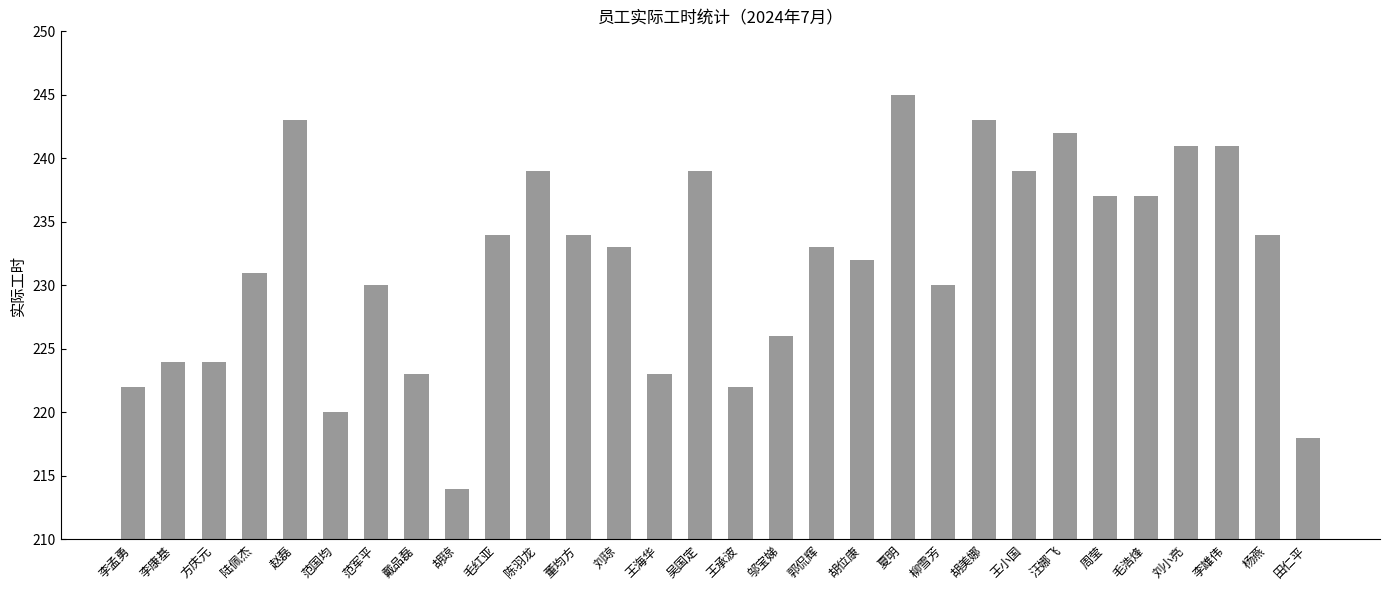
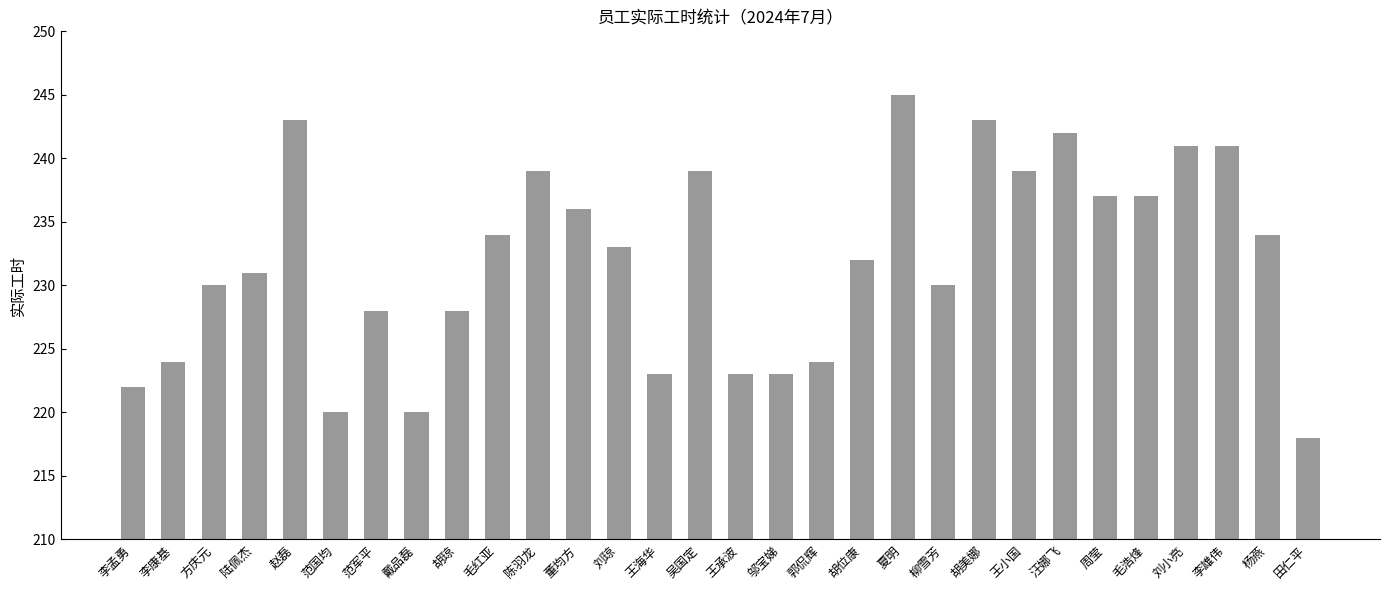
方庆元: 224 -> 230
范军平: 230 -> 228
戴品磊: 223 -> 220
胡琼: 214 -> 228
董均方: 234 -> 236
王承波: 222 -> 223
邬宝娣: 226 -> 223
郭侃辉: 233 -> 224
